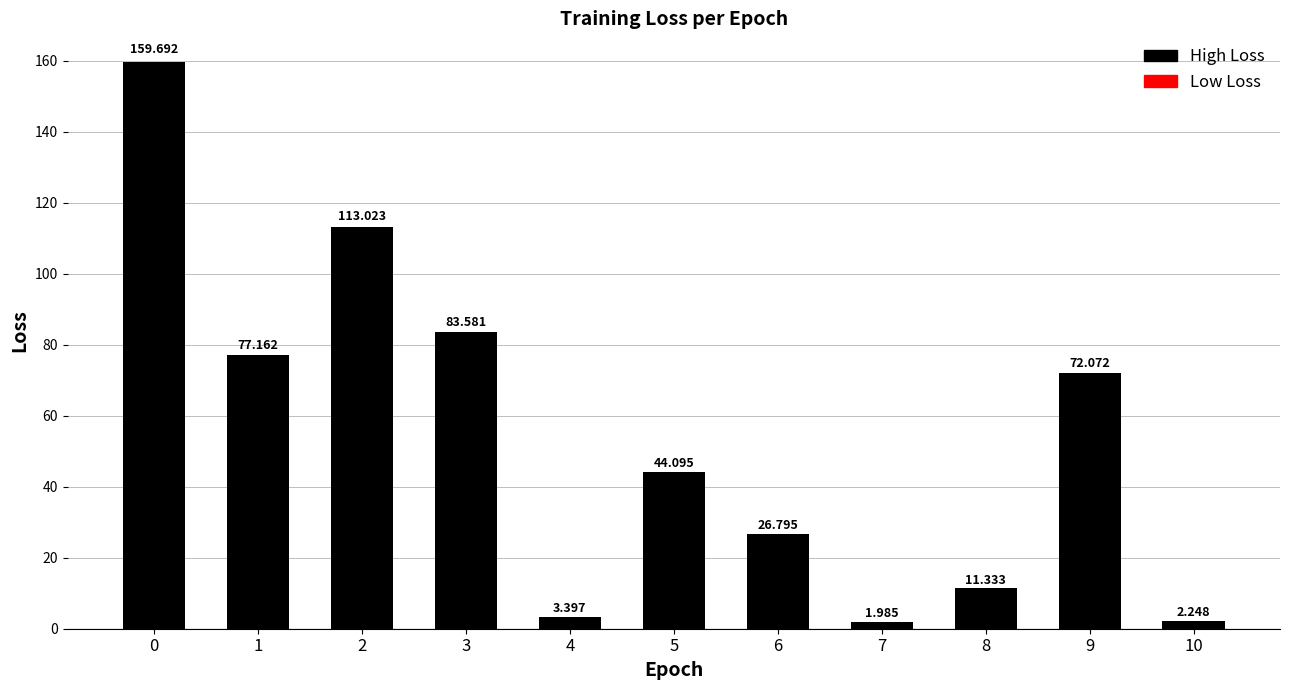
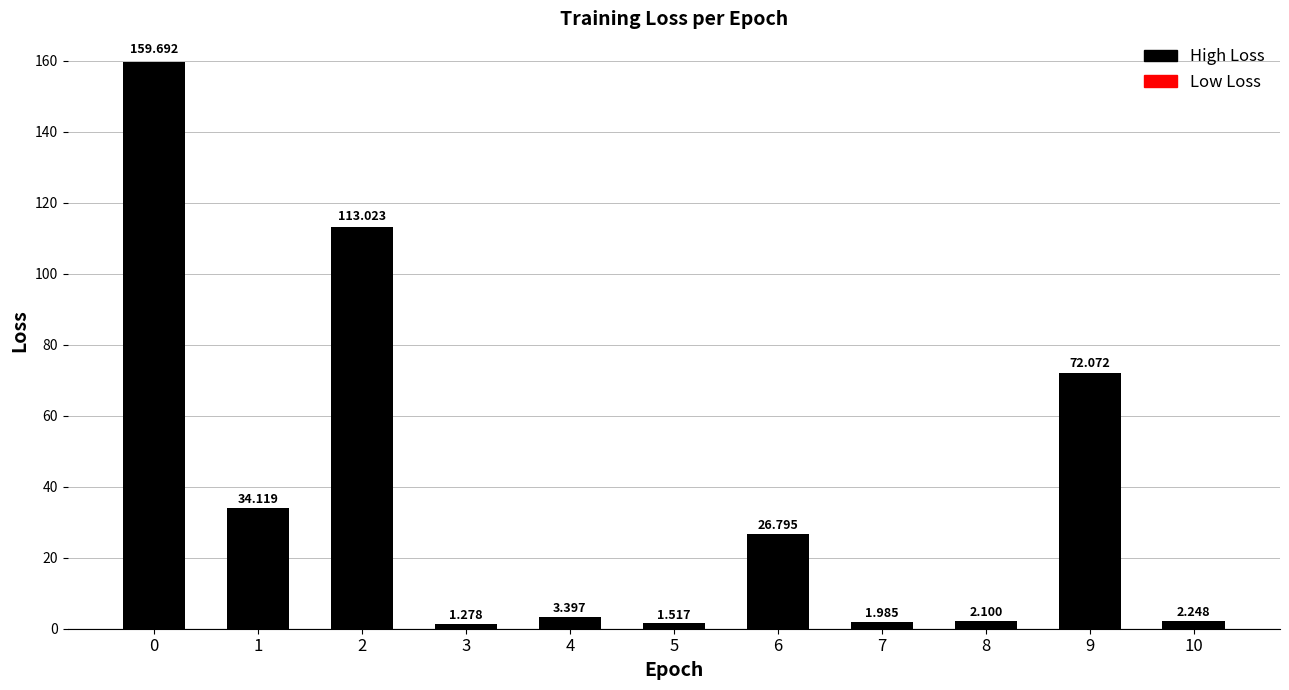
1: 77.162 -> 34.119
3: 83.581 -> 1.278
5: 44.095 -> 1.517
8: 11.333 -> 2.100
